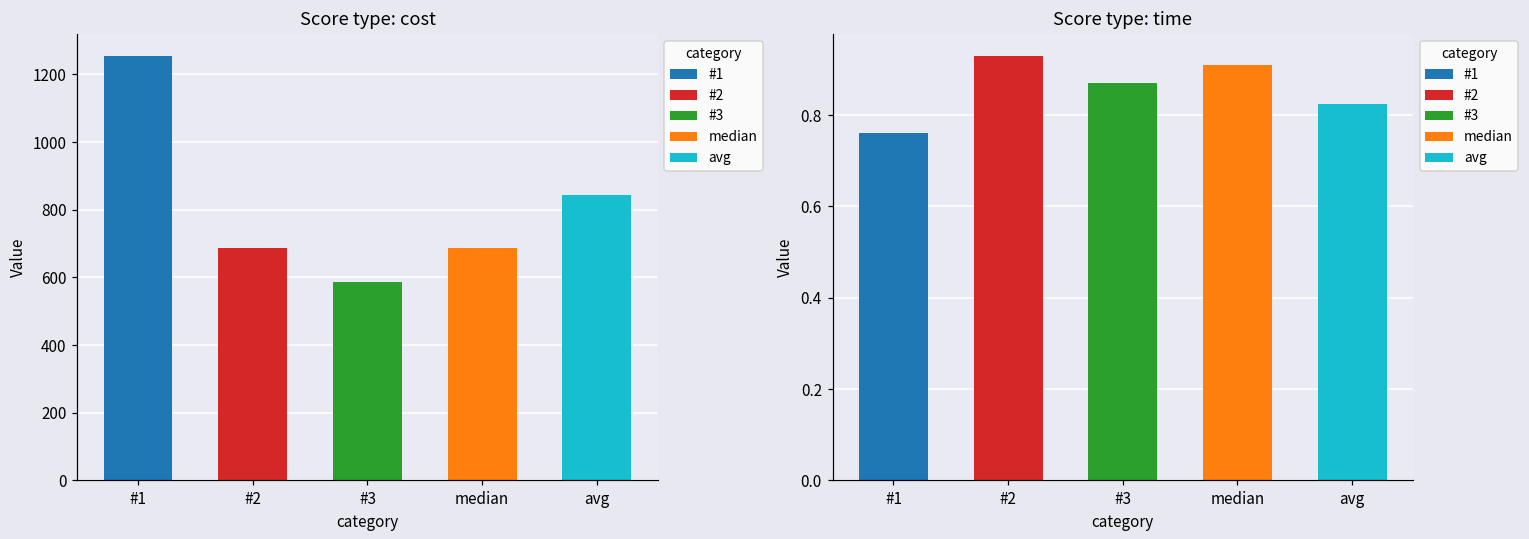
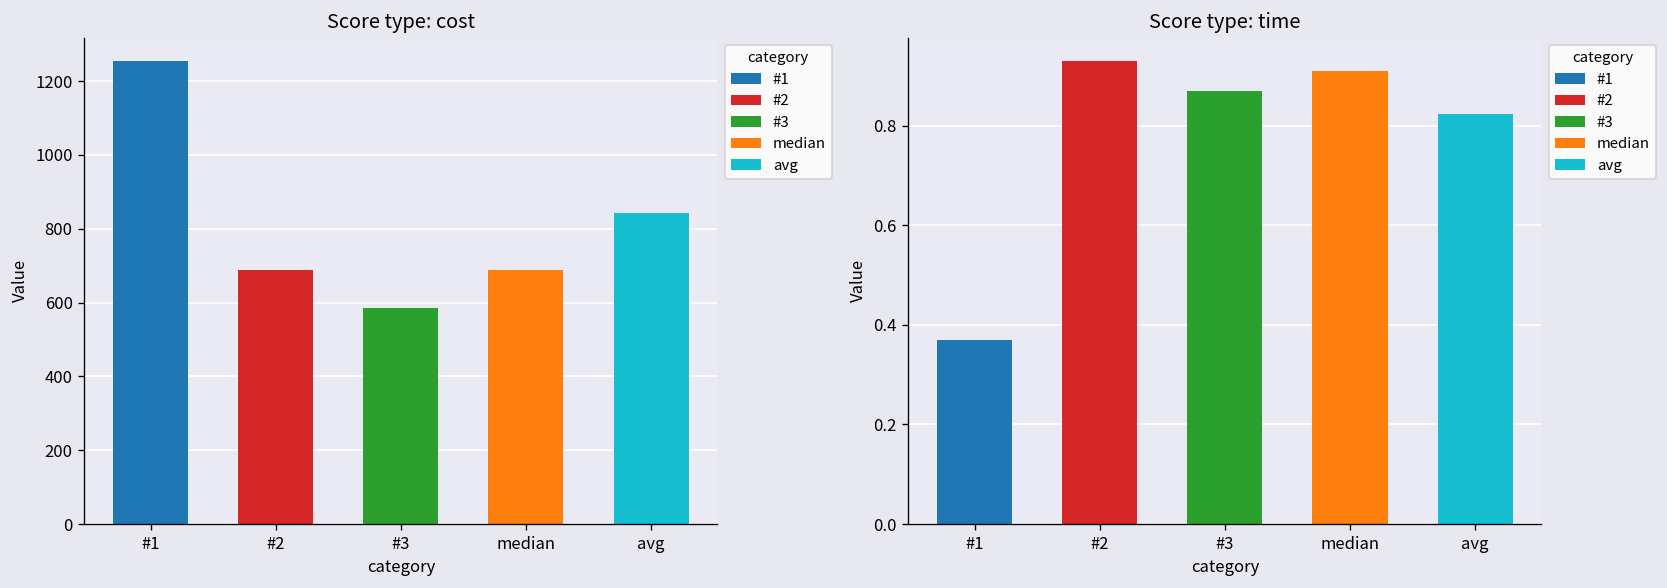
Score type: time, #1: 0.76 -> 0.37
